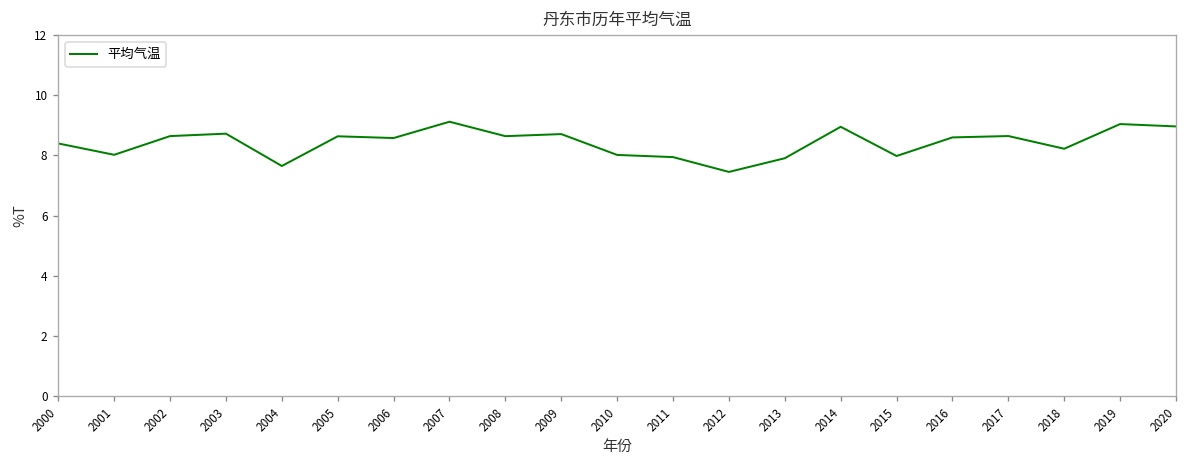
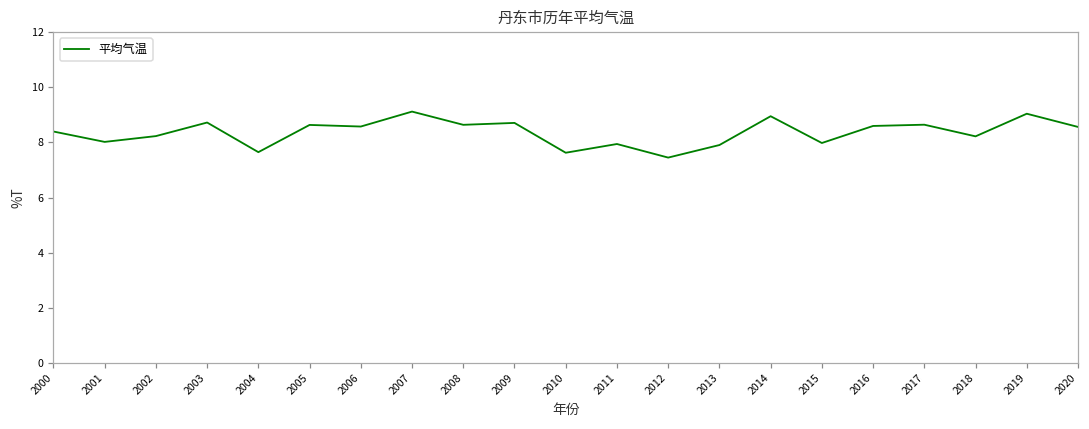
2002: 8.6 -> 8.2
2010: 8.0 -> 7.6
2020: 9.0 -> 8.6
